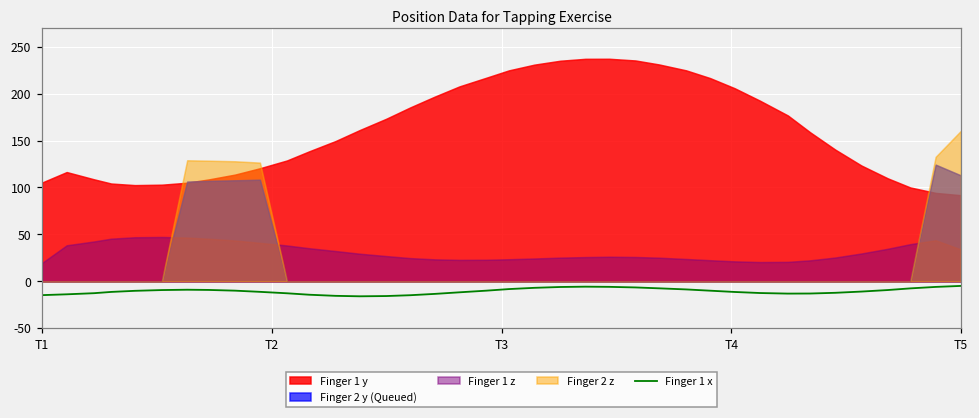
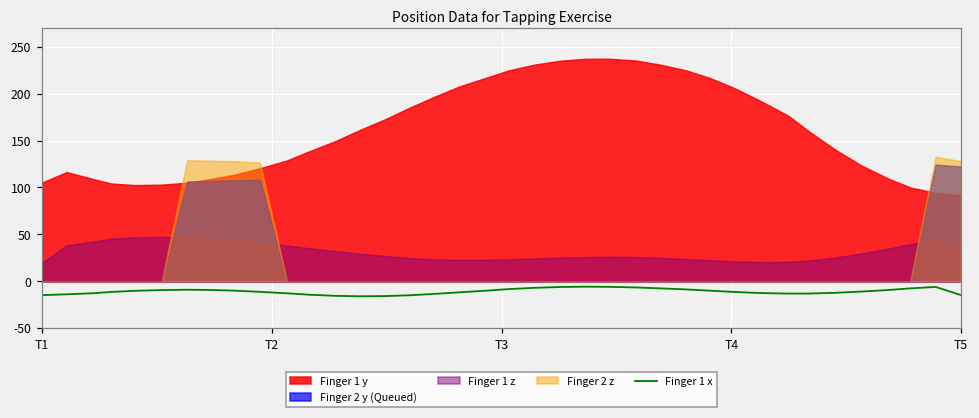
Finger 1 x, T5: 0 -> -10
Finger 2 y (Queued), T5: 110 -> 120
Finger 2 z, T5: 160 -> 130
